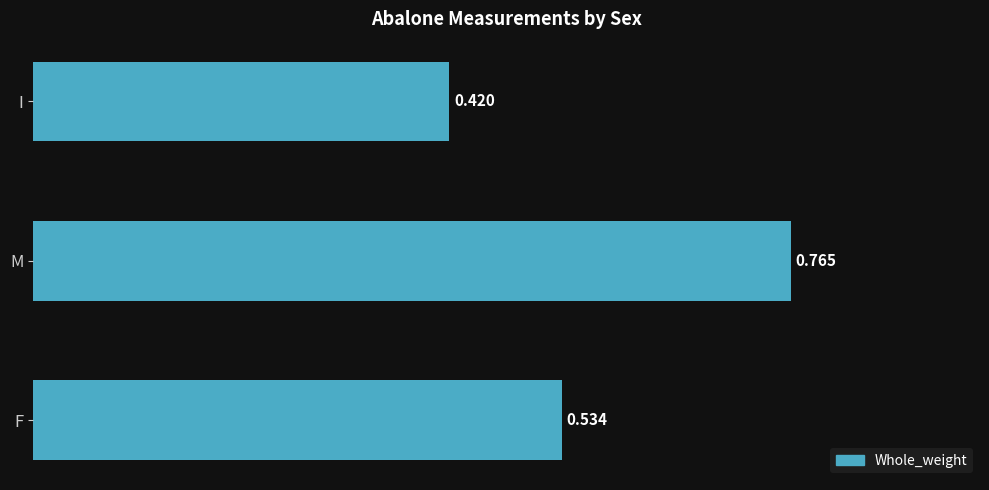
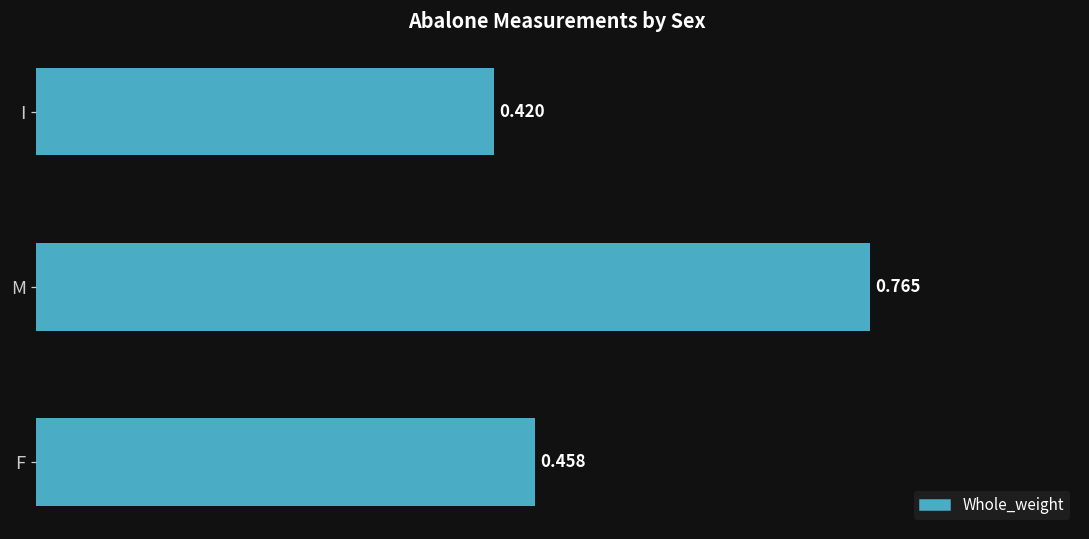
F: 0.534 -> 0.458
